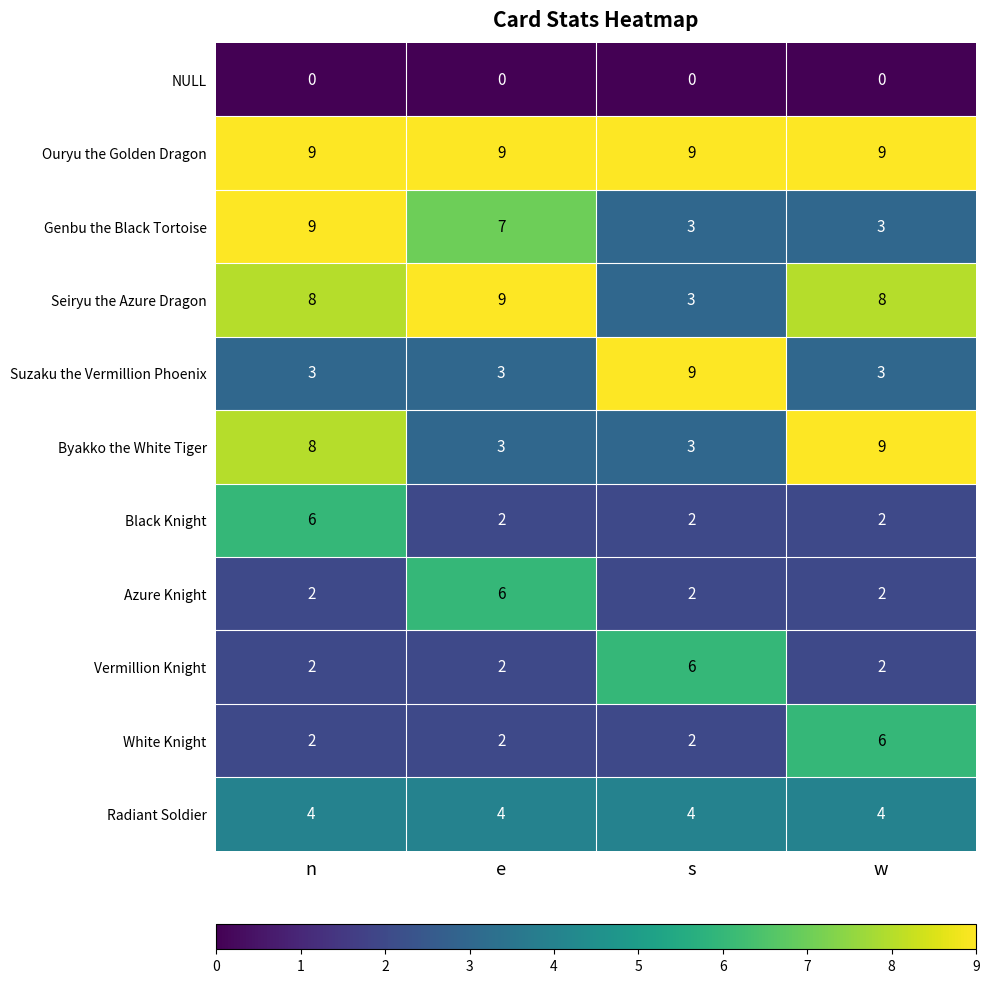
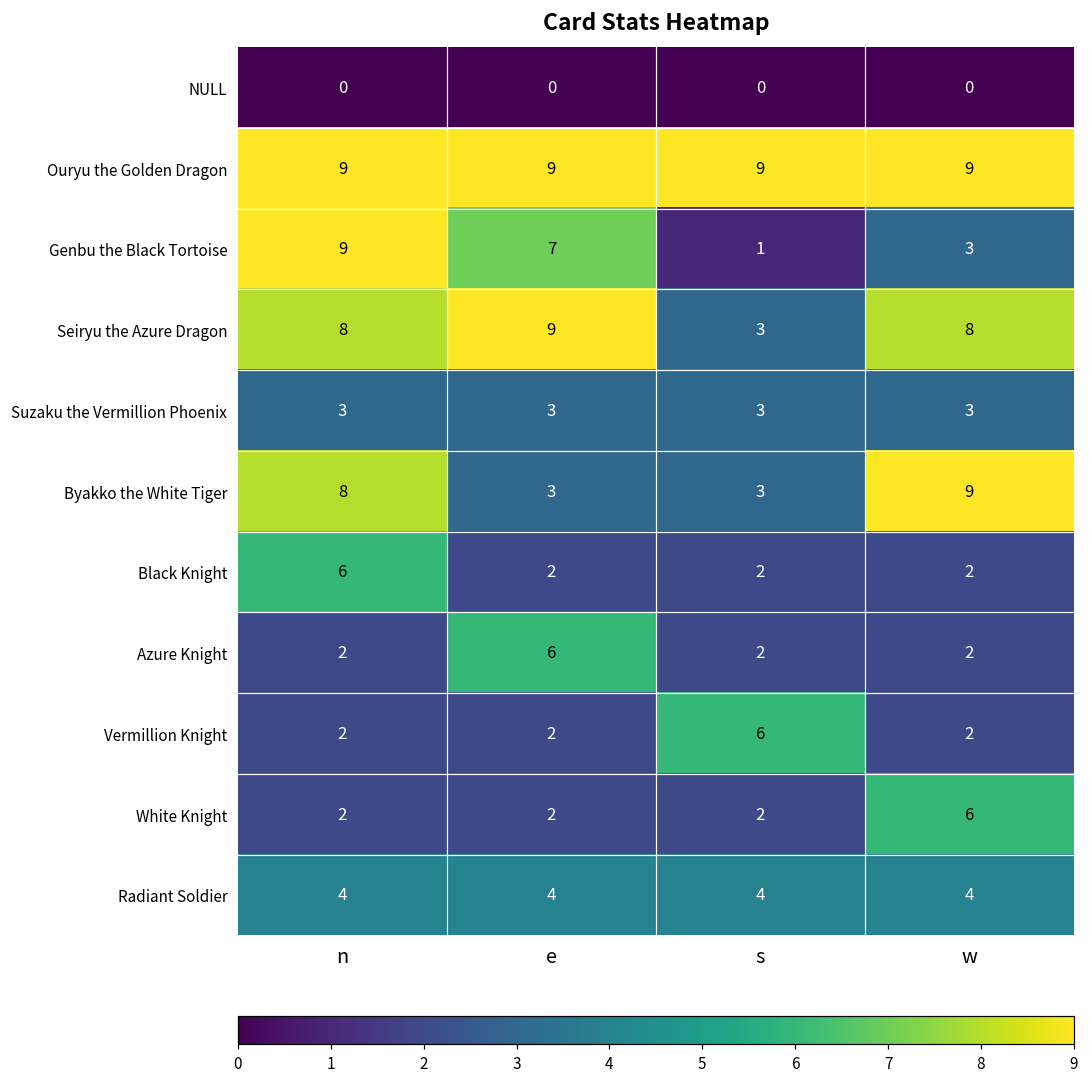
Genbu the Black Tortoise, s: 3 -> 1
Suzaku the Vermillion Phoenix, s: 9 -> 3
